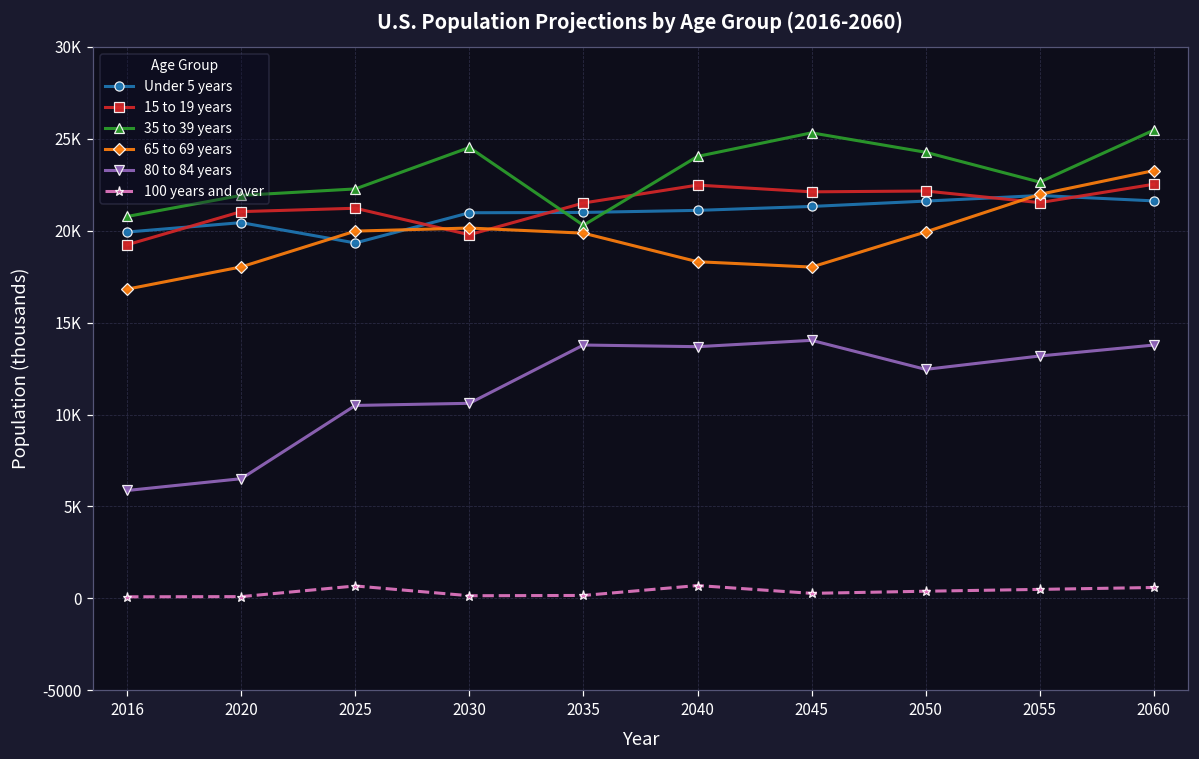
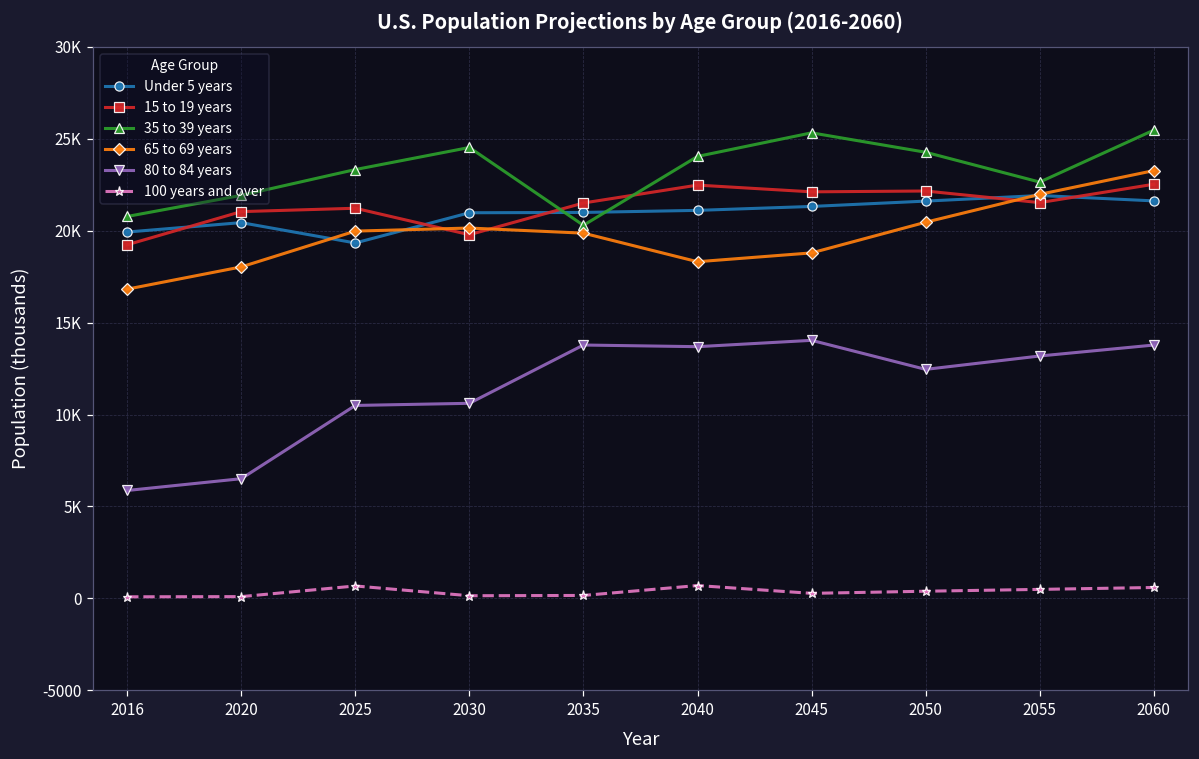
35 to 39 years, 2025: 22300 -> 23300
65 to 69 years, 2045: 18000 -> 18800
65 to 69 years, 2050: 19900 -> 20500
